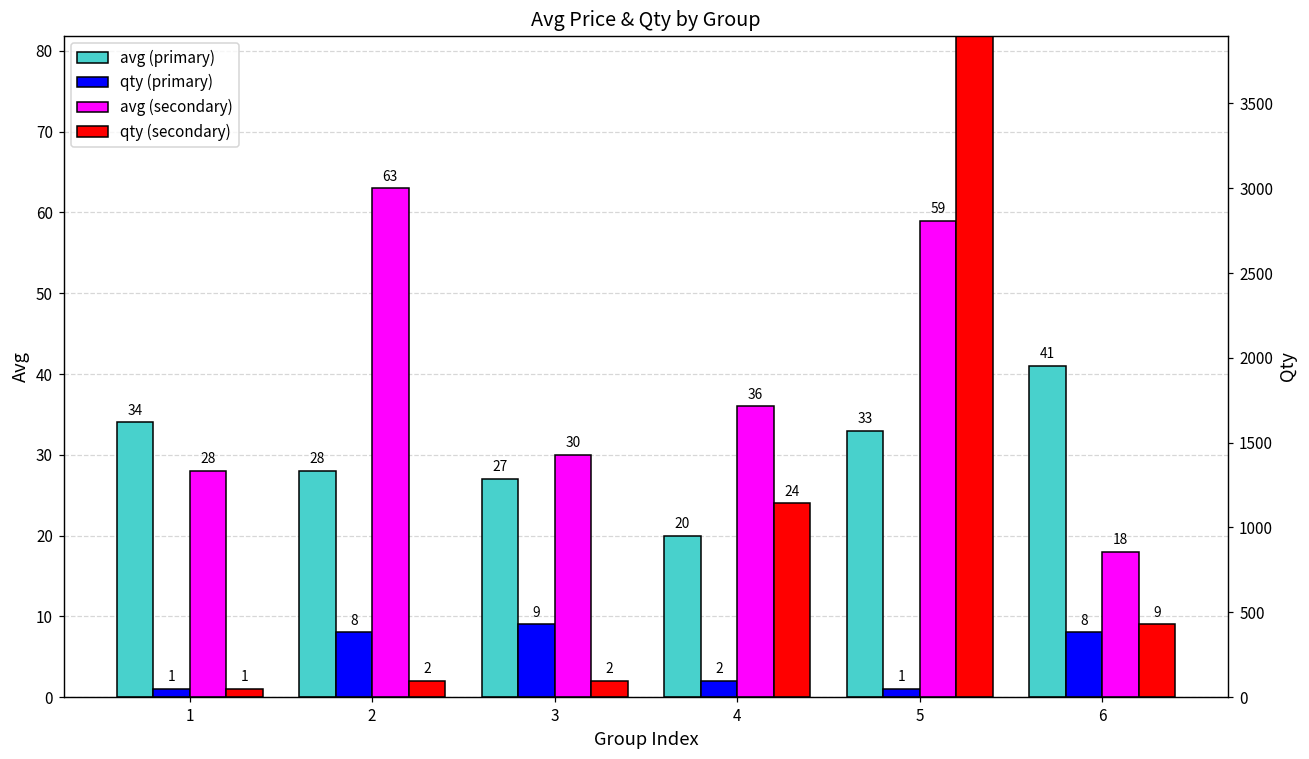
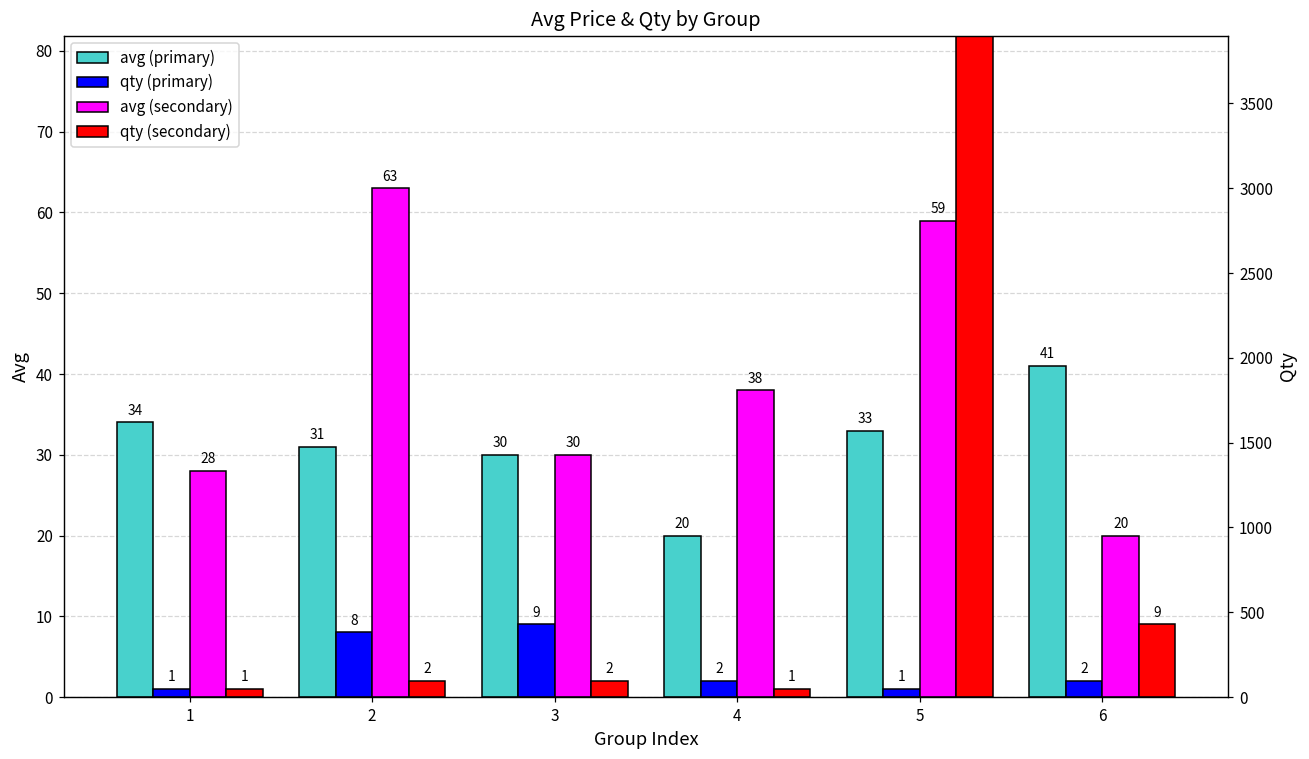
avg (primary), 2: 28 -> 31
avg (primary), 3: 27 -> 30
avg (secondary), 4: 36 -> 38
qty (secondary), 4: 24 -> 1
qty (primary), 6: 8 -> 2
avg (secondary), 6: 18 -> 20
